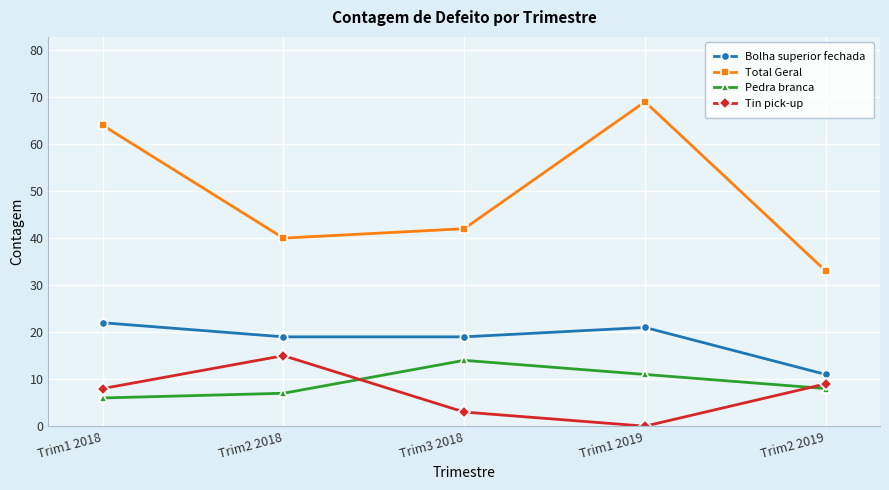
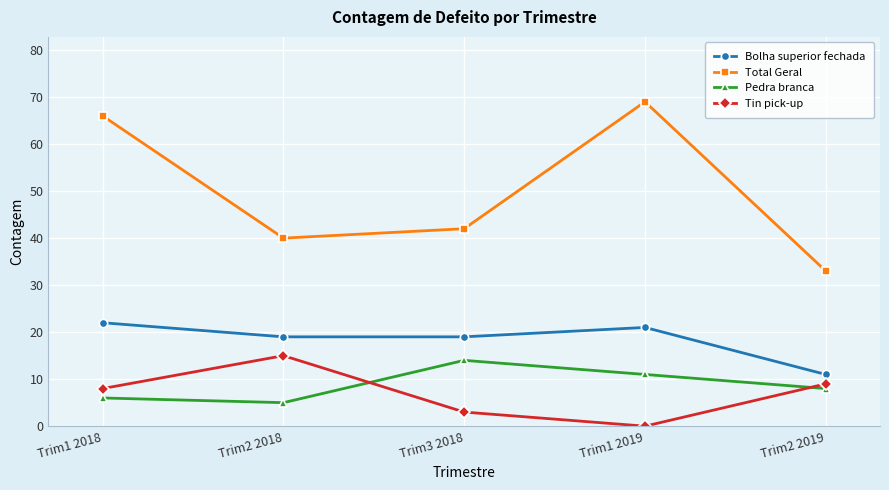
Total Geral, Trim1 2018: 64 -> 66
Pedra branca, Trim2 2018: 7 -> 5
